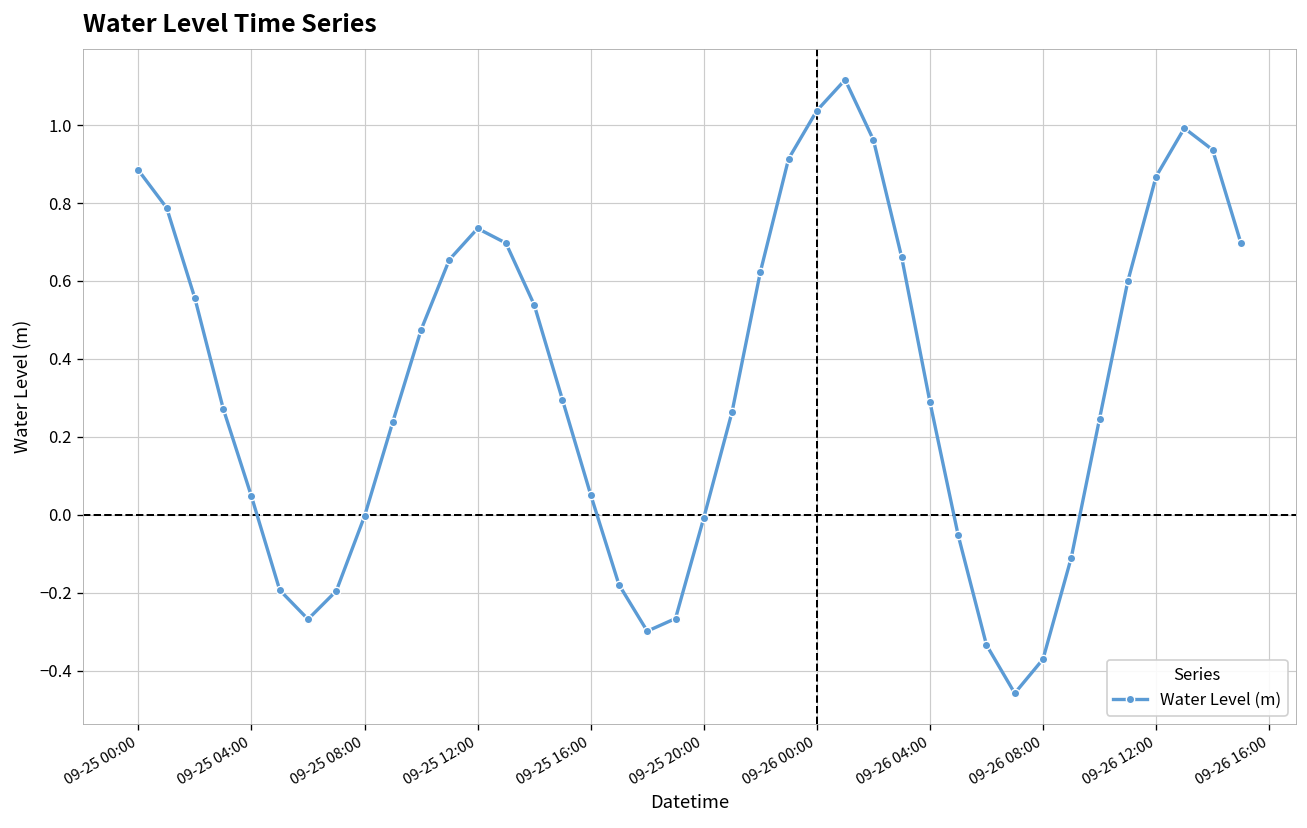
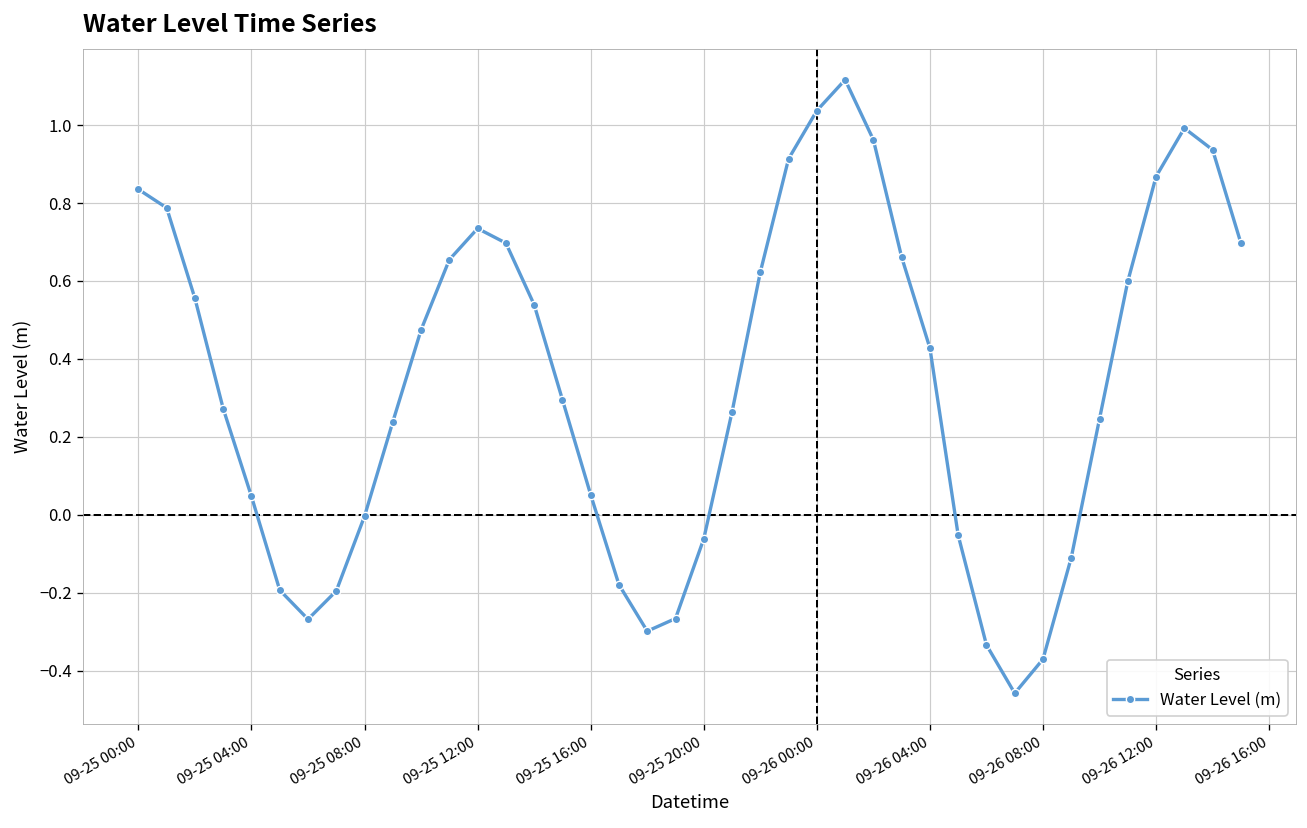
09-25 00:00: 0.88 -> 0.84
09-25 20:00: -0.01 -> -0.06
09-26 04:00: 0.29 -> 0.43
